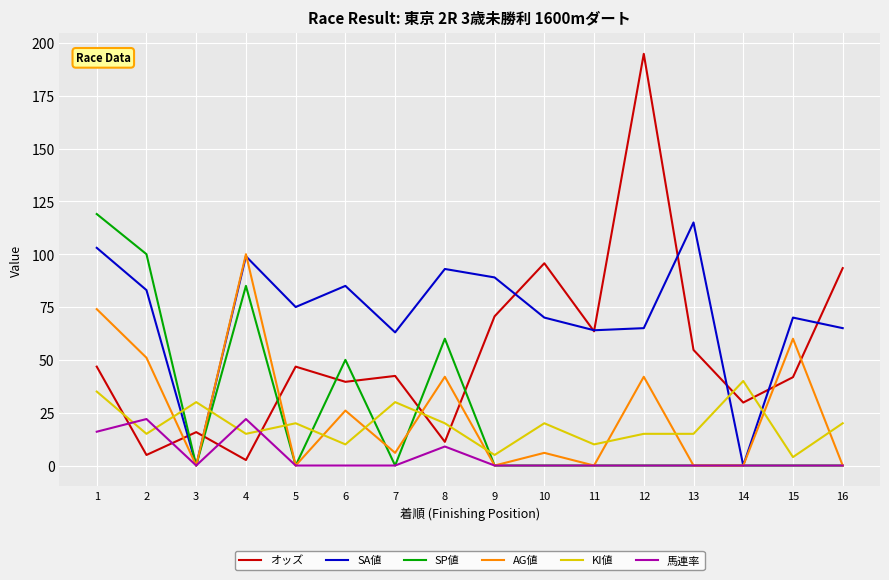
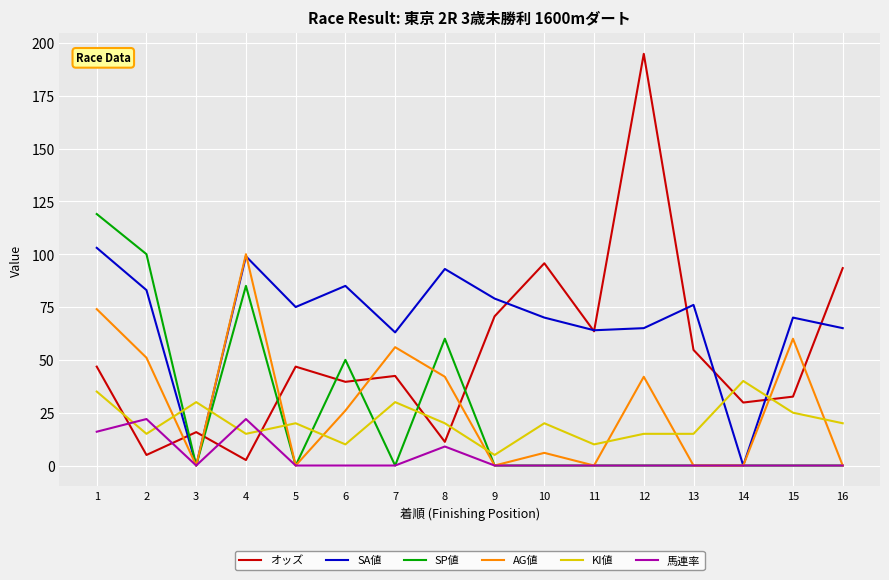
AG値, 7: 6 -> 56
SA値, 9: 89 -> 79
SA値, 13: 115 -> 76
オッズ, 15: 42 -> 33
KI値, 15: 4 -> 25
